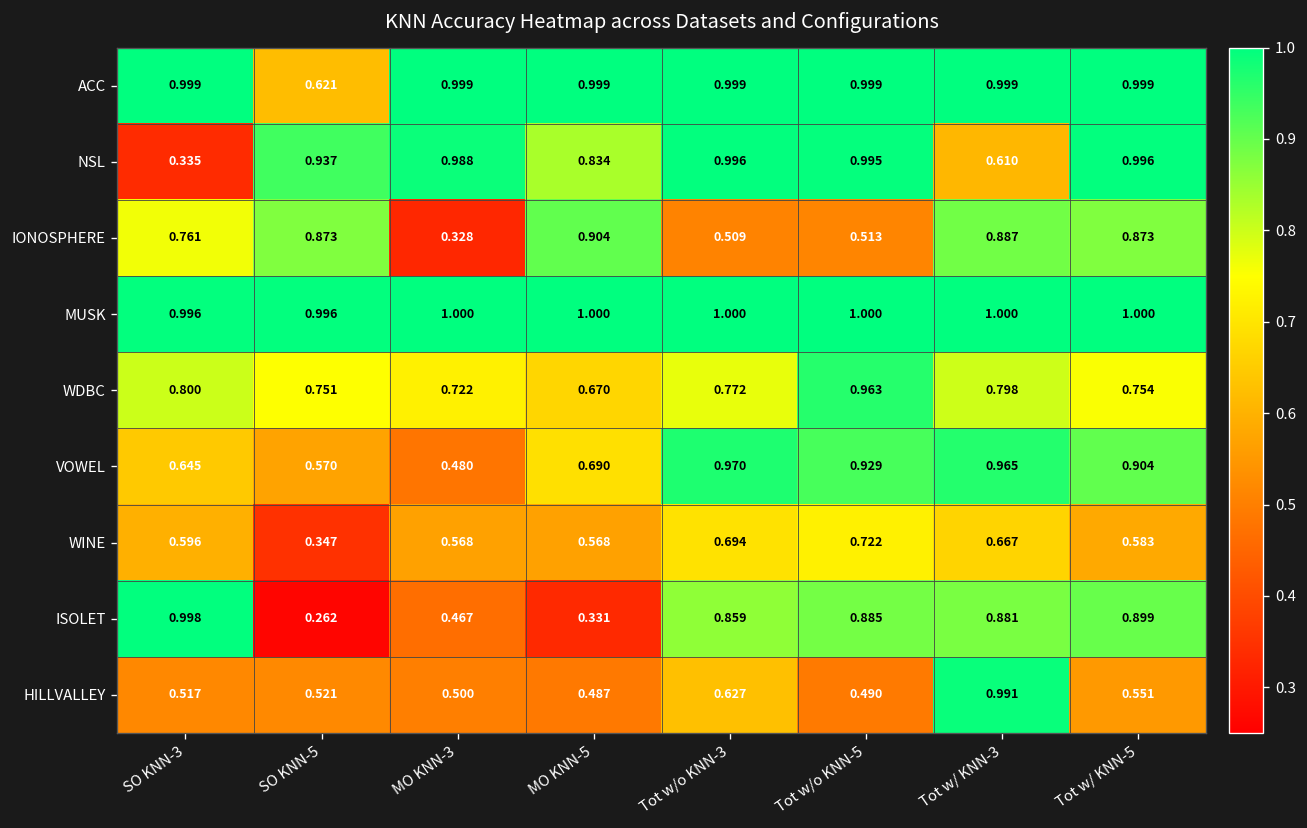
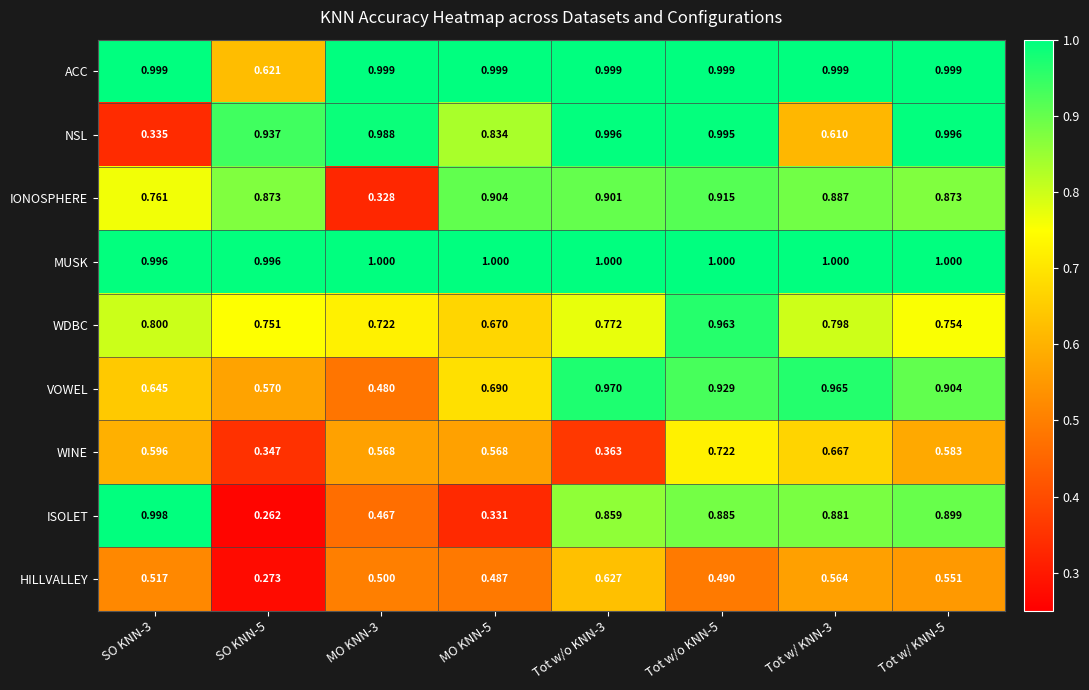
IONOSPHERE, Tot w/o KNN-3: 0.509 -> 0.901
IONOSPHERE, Tot w/o KNN-5: 0.513 -> 0.915
WINE, Tot w/o KNN-3: 0.694 -> 0.363
HILLVALLEY, SO KNN-5: 0.521 -> 0.273
HILLVALLEY, Tot w/ KNN-3: 0.991 -> 0.564
